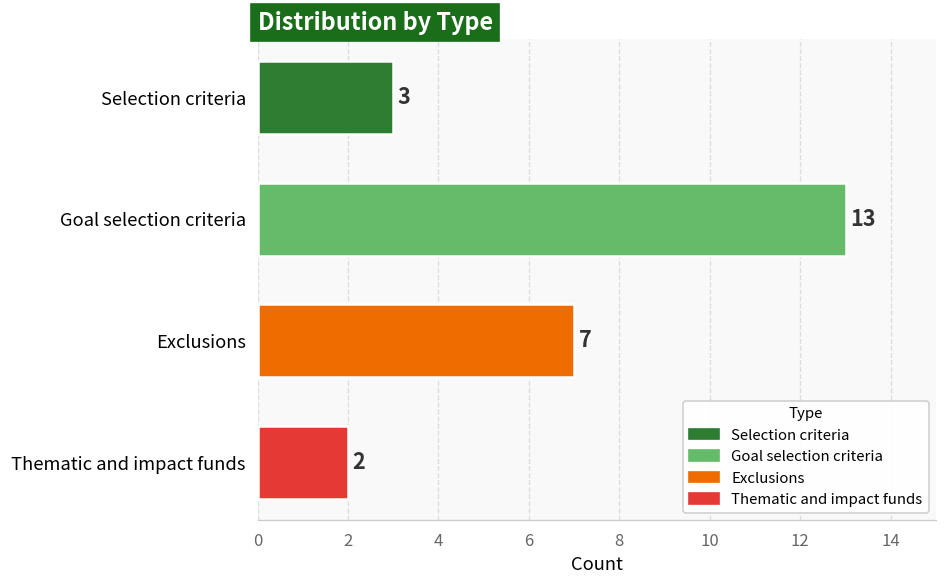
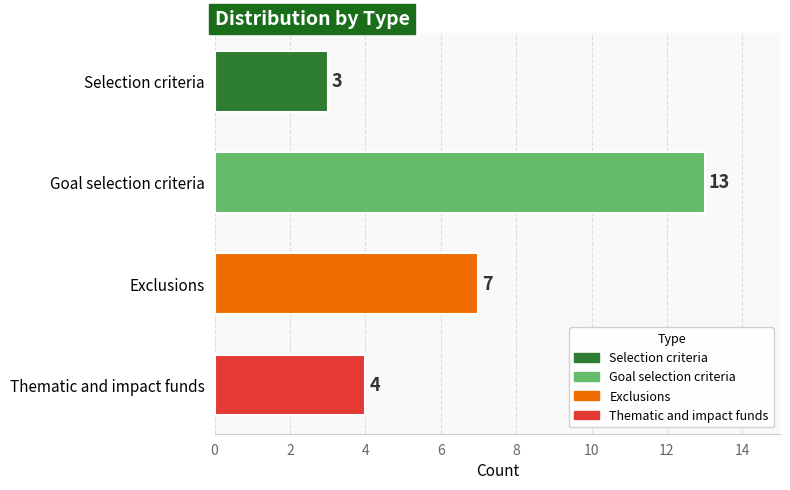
Thematic and impact funds: 2 -> 4
